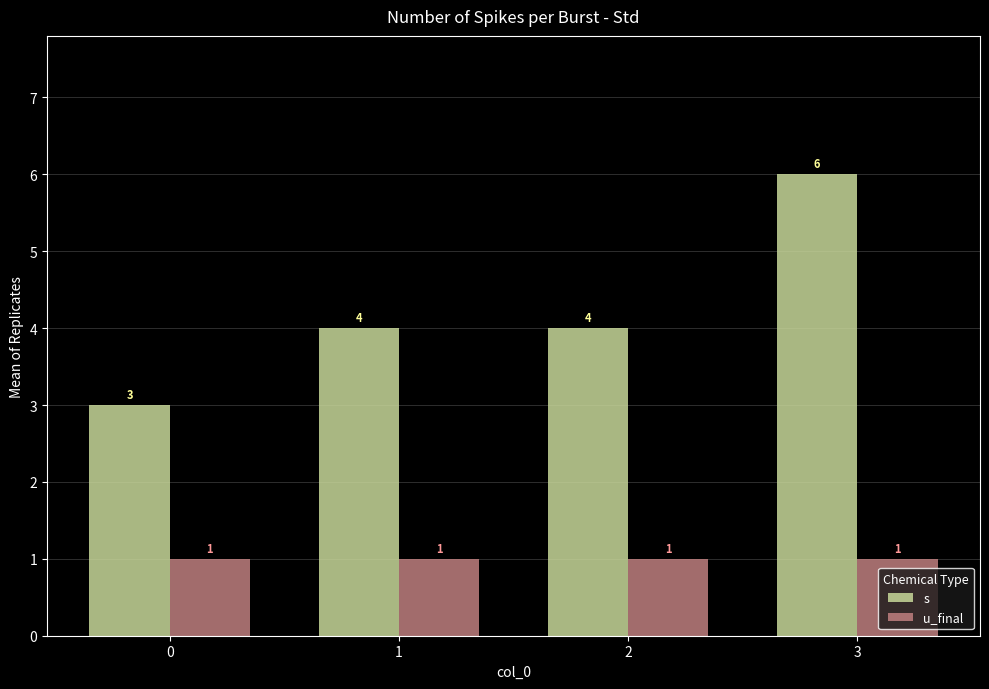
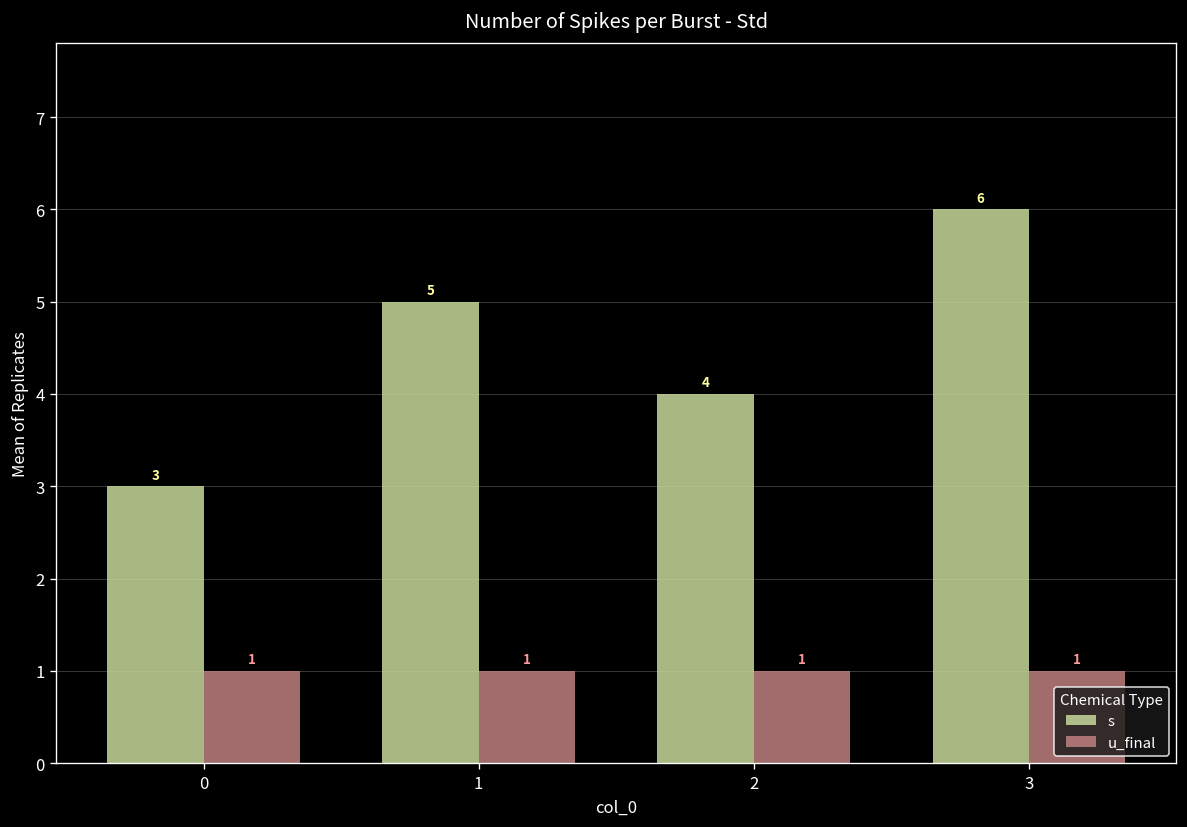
s, 1: 4 -> 5
